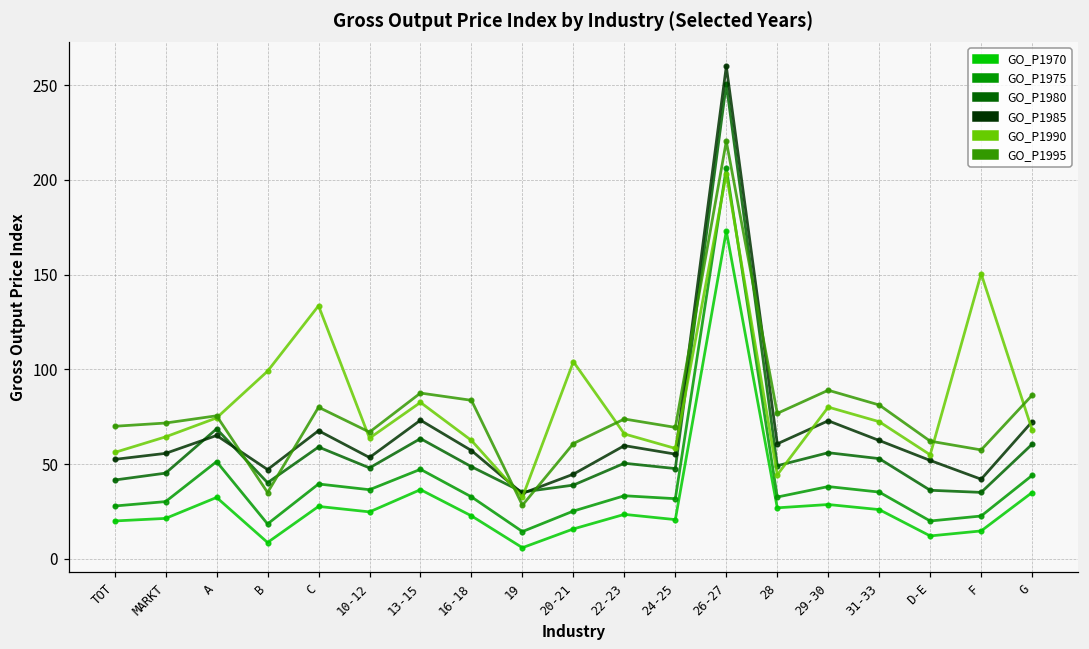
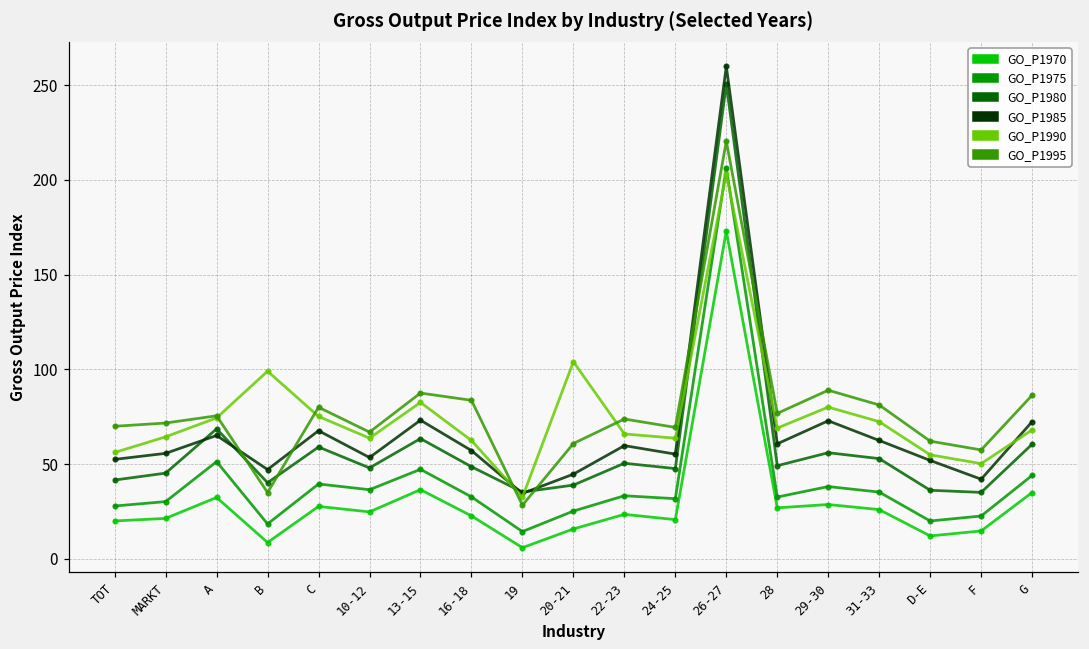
GO_P1990, C: 134 -> 75
GO_P1990, 24-25: 58 -> 64
GO_P1990, 28: 44 -> 69
GO_P1990, F: 151 -> 50
